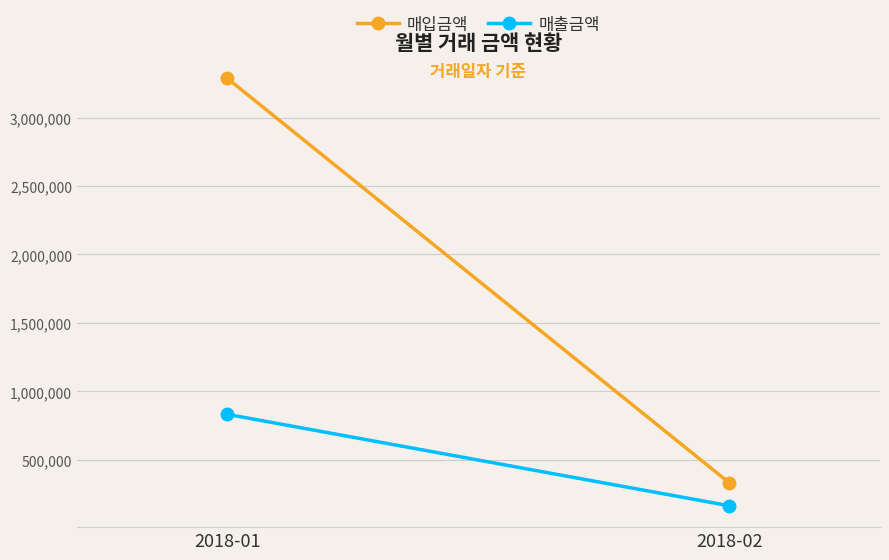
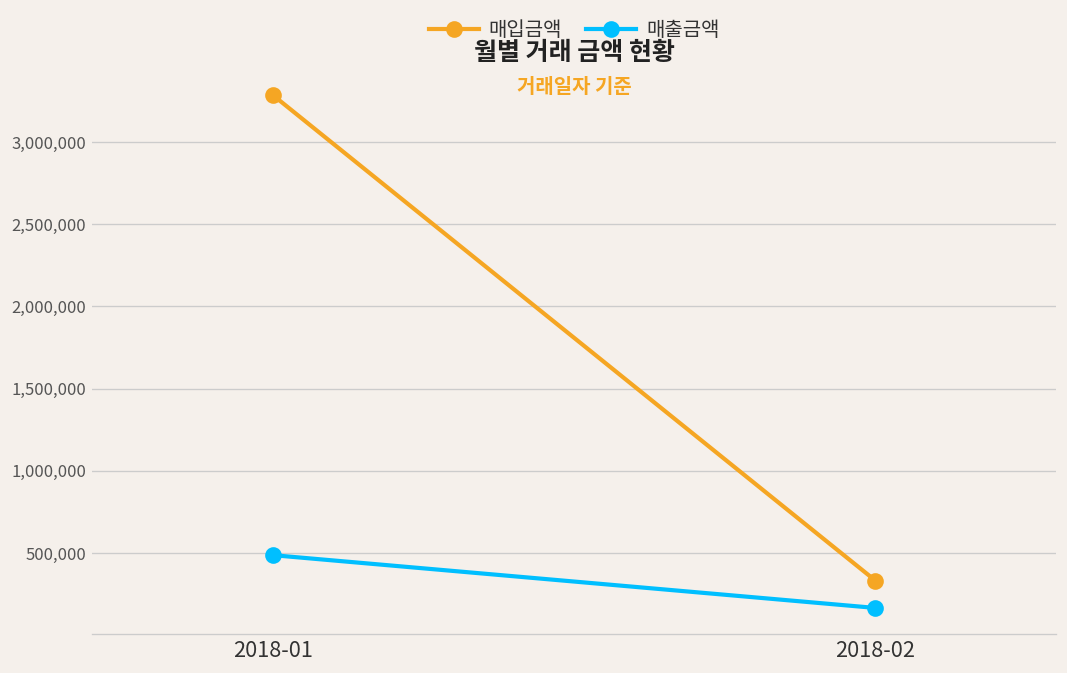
매출금액, 2018-01: 830,000 -> 490,000
